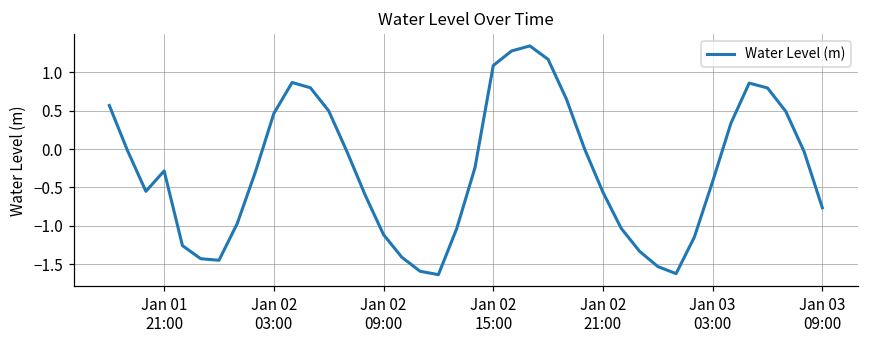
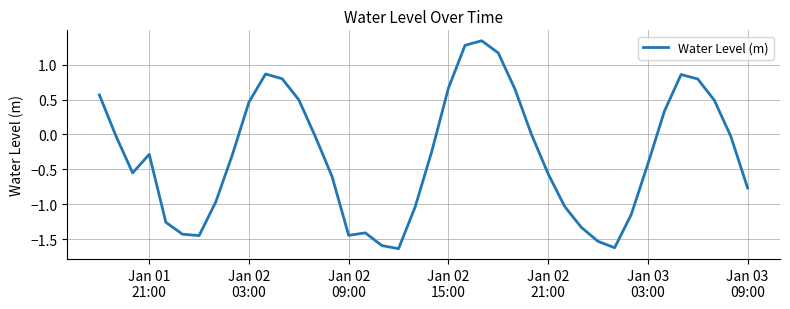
Jan 02 09:00: -1.1 -> -1.4
Jan 02 15:00: 1.1 -> 0.7
